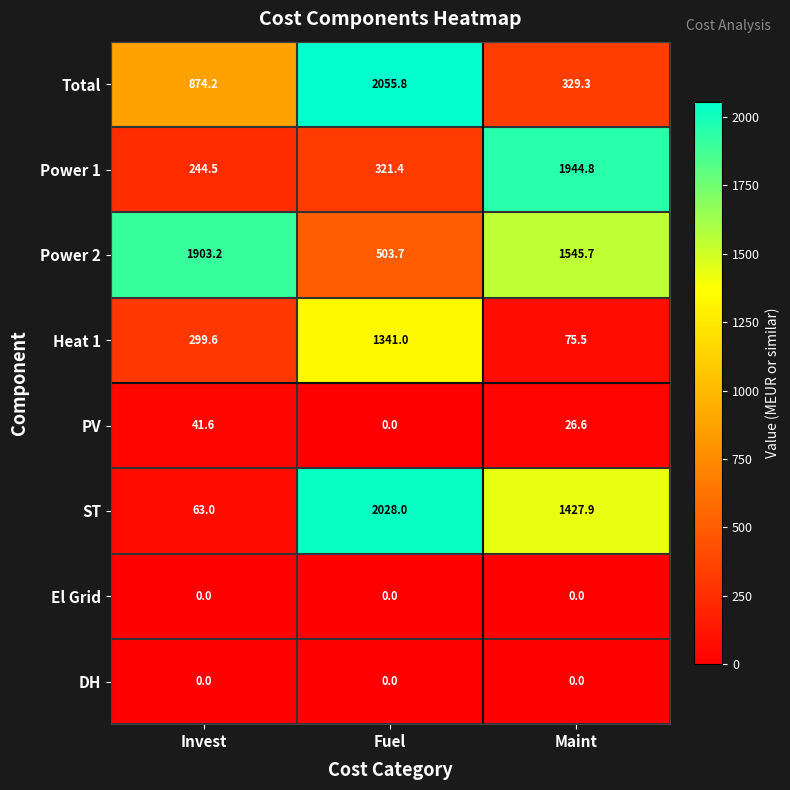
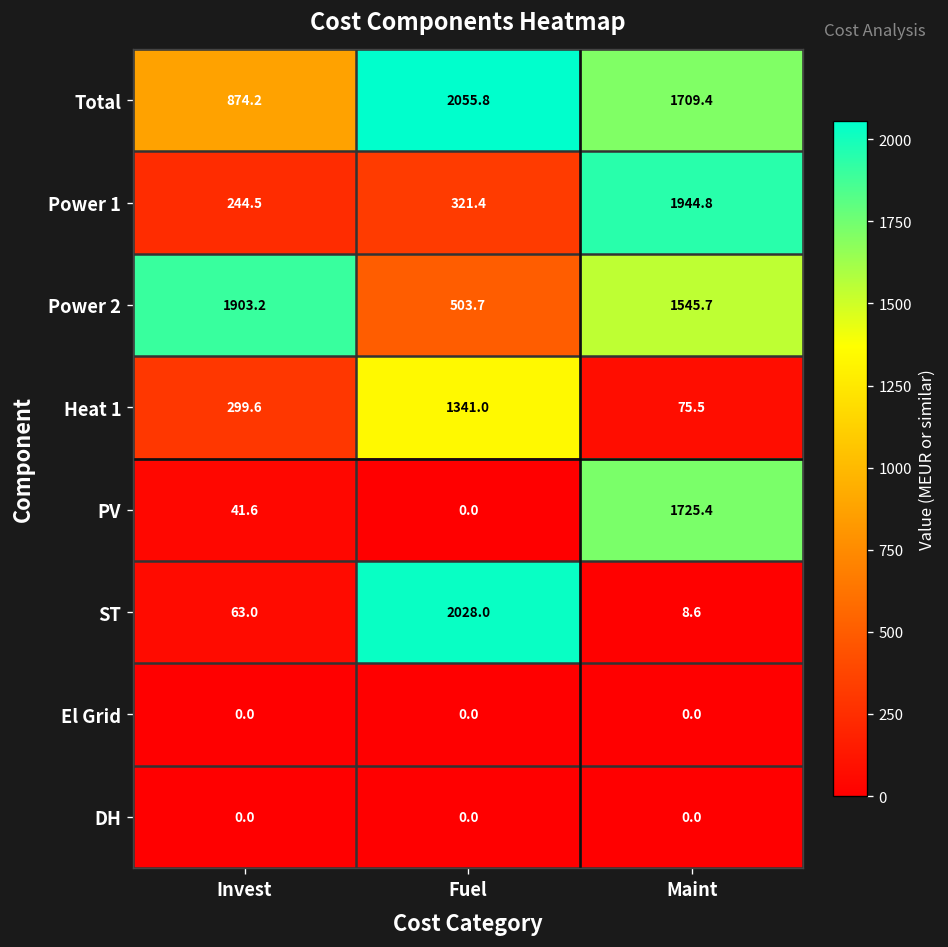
Total, Maint: 329.3 -> 1709.4
PV, Maint: 26.6 -> 1725.4
ST, Maint: 1427.9 -> 8.6
